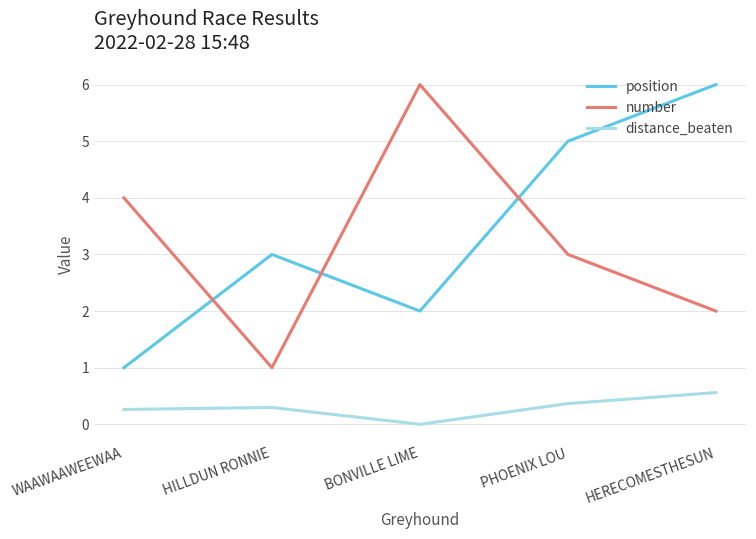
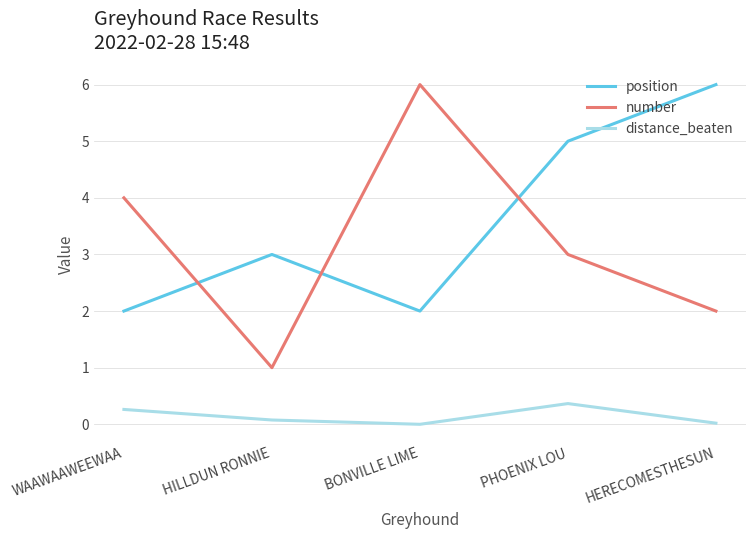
position, WAAWAAWEEWAA: 1 -> 2
distance_beaten, HILLDUN RONNIE: 0.3 -> 0.1
distance_beaten, HERECOMESTHESUN: 0.6 -> 0.0
